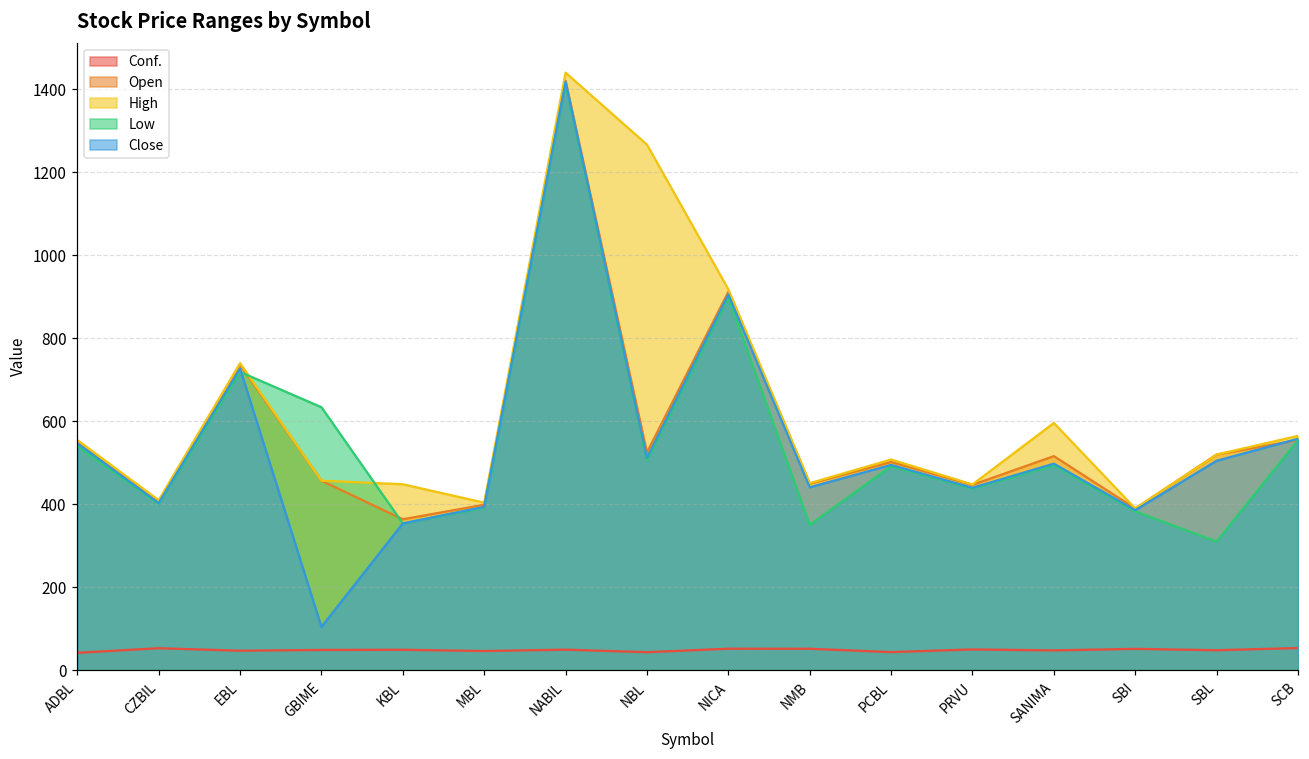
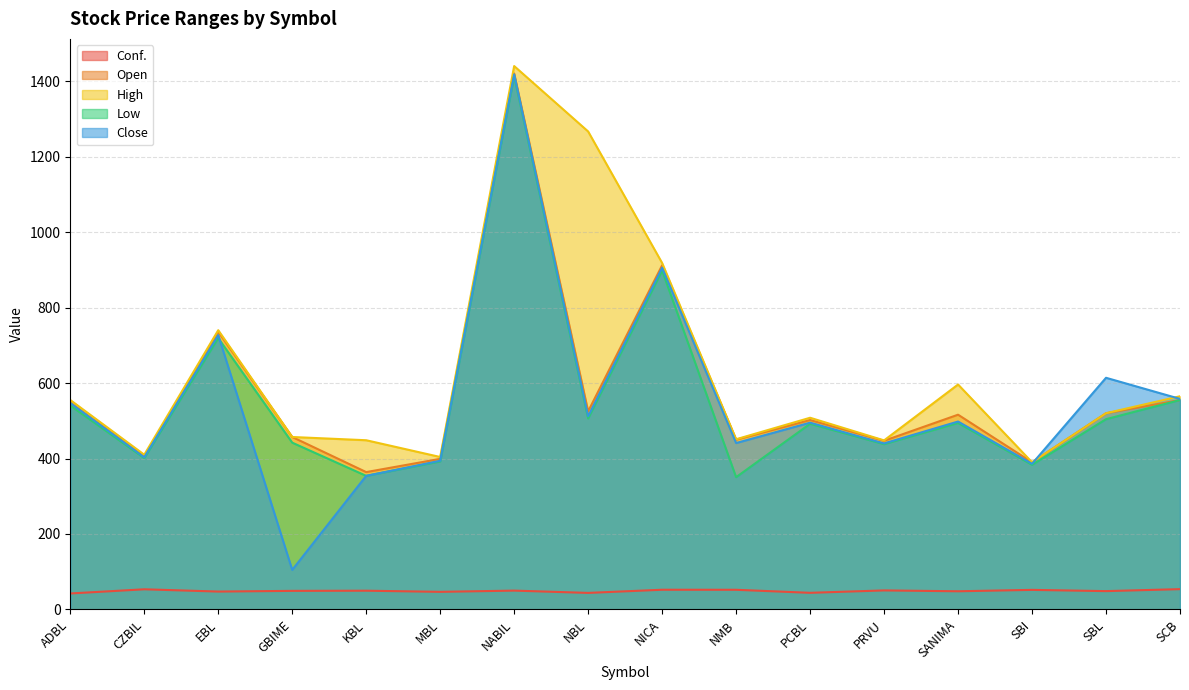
Low, GBIME: 630 -> 440
Low, SBL: 310 -> 500
Close, SBL: 510 -> 610
